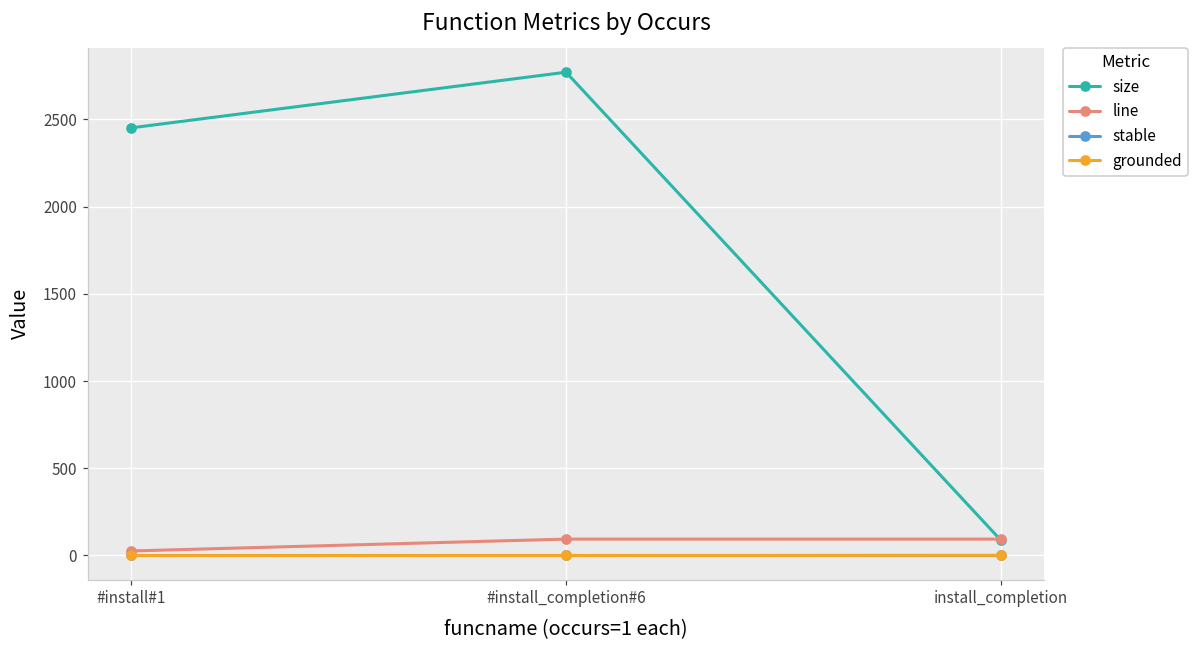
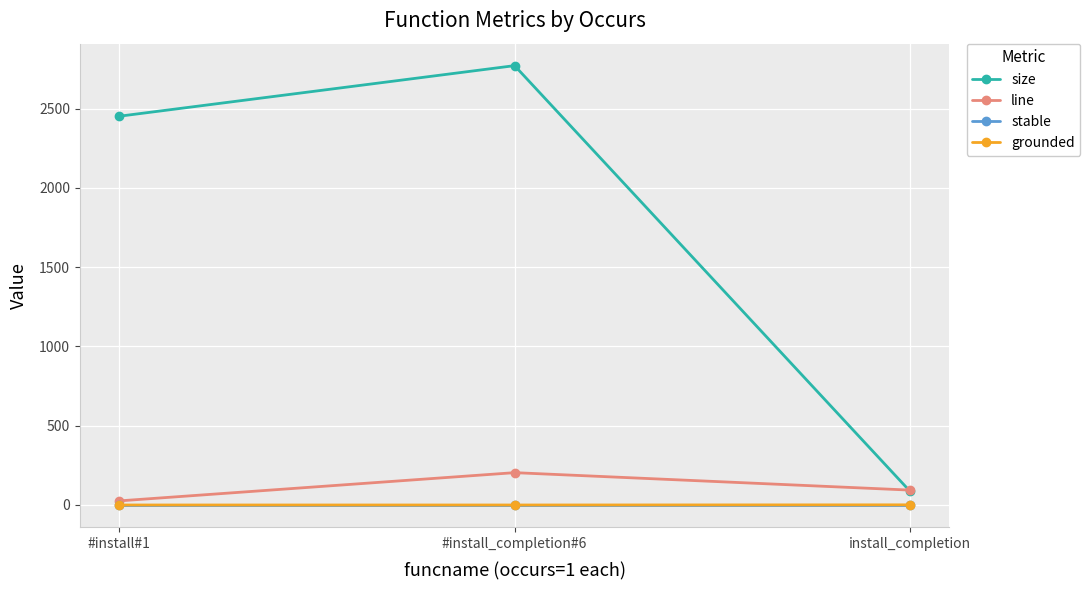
line, #install_completion#6: 90 -> 200
